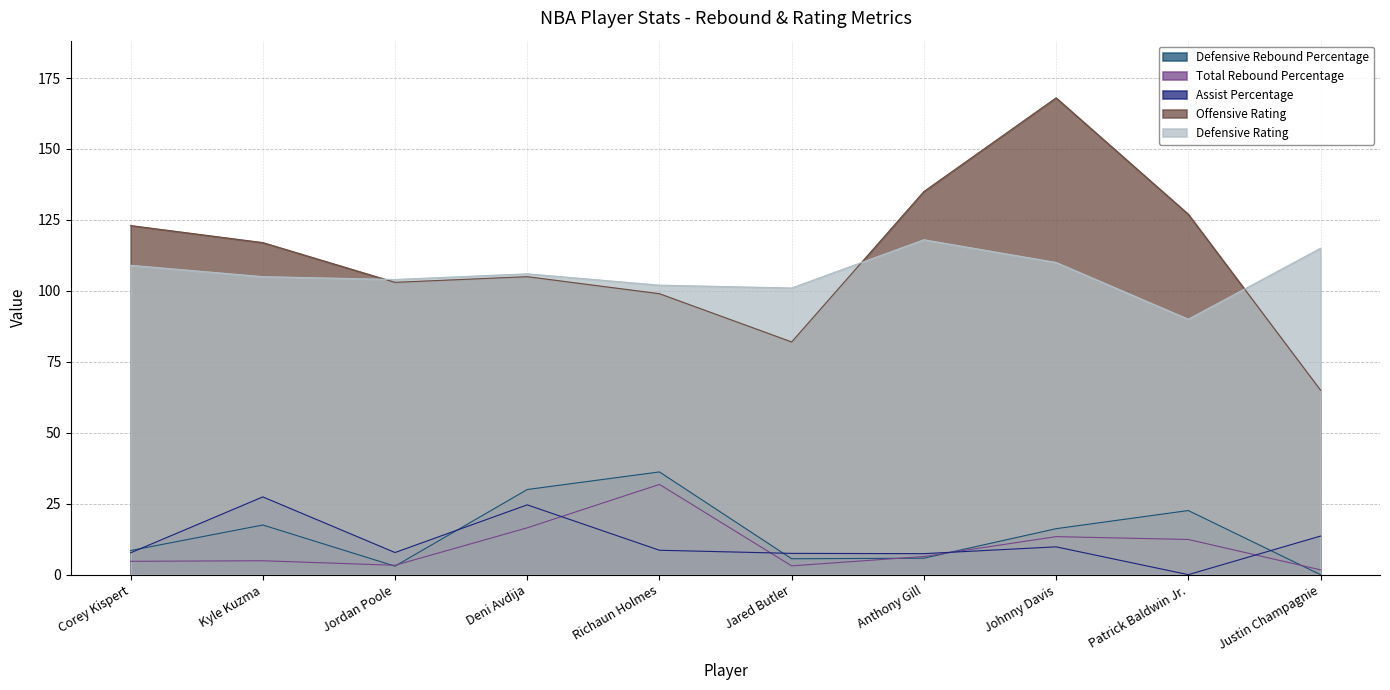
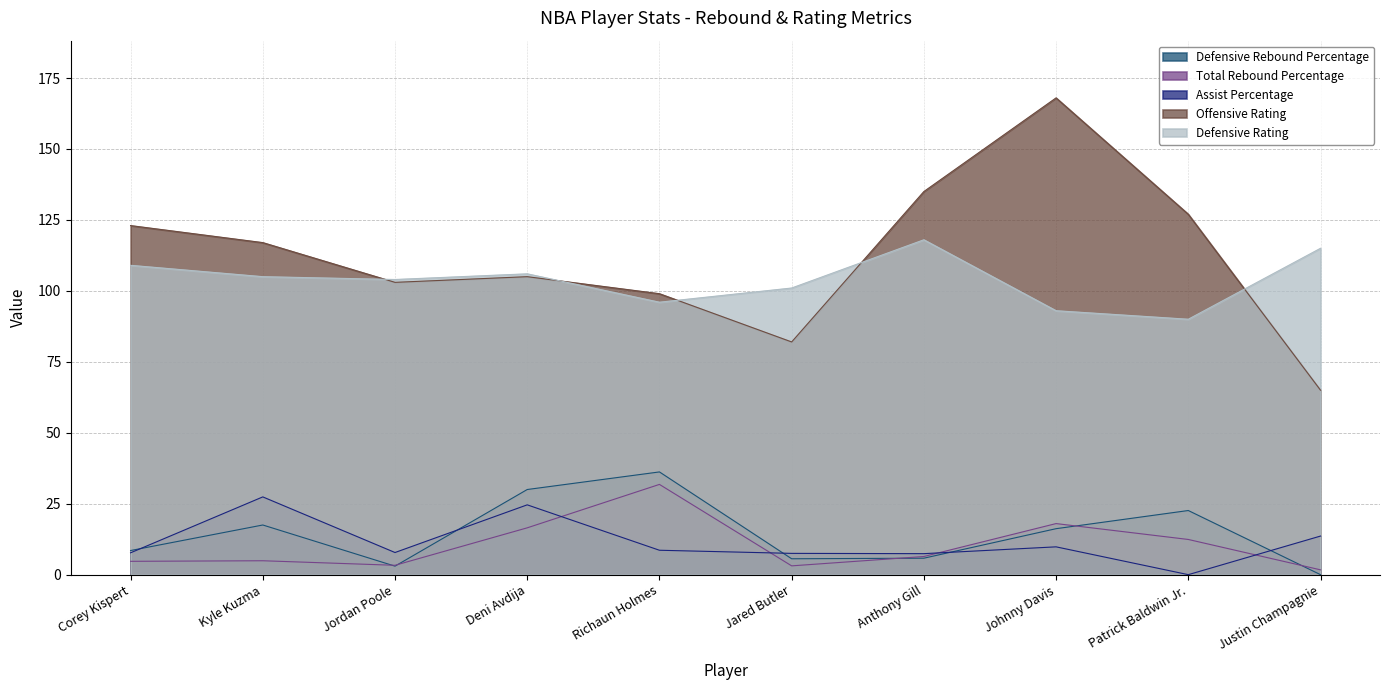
Defensive Rating, Richaun Holmes: 102 -> 96
Total Rebound Percentage, Johnny Davis: 13 -> 18
Defensive Rating, Johnny Davis: 110 -> 93
